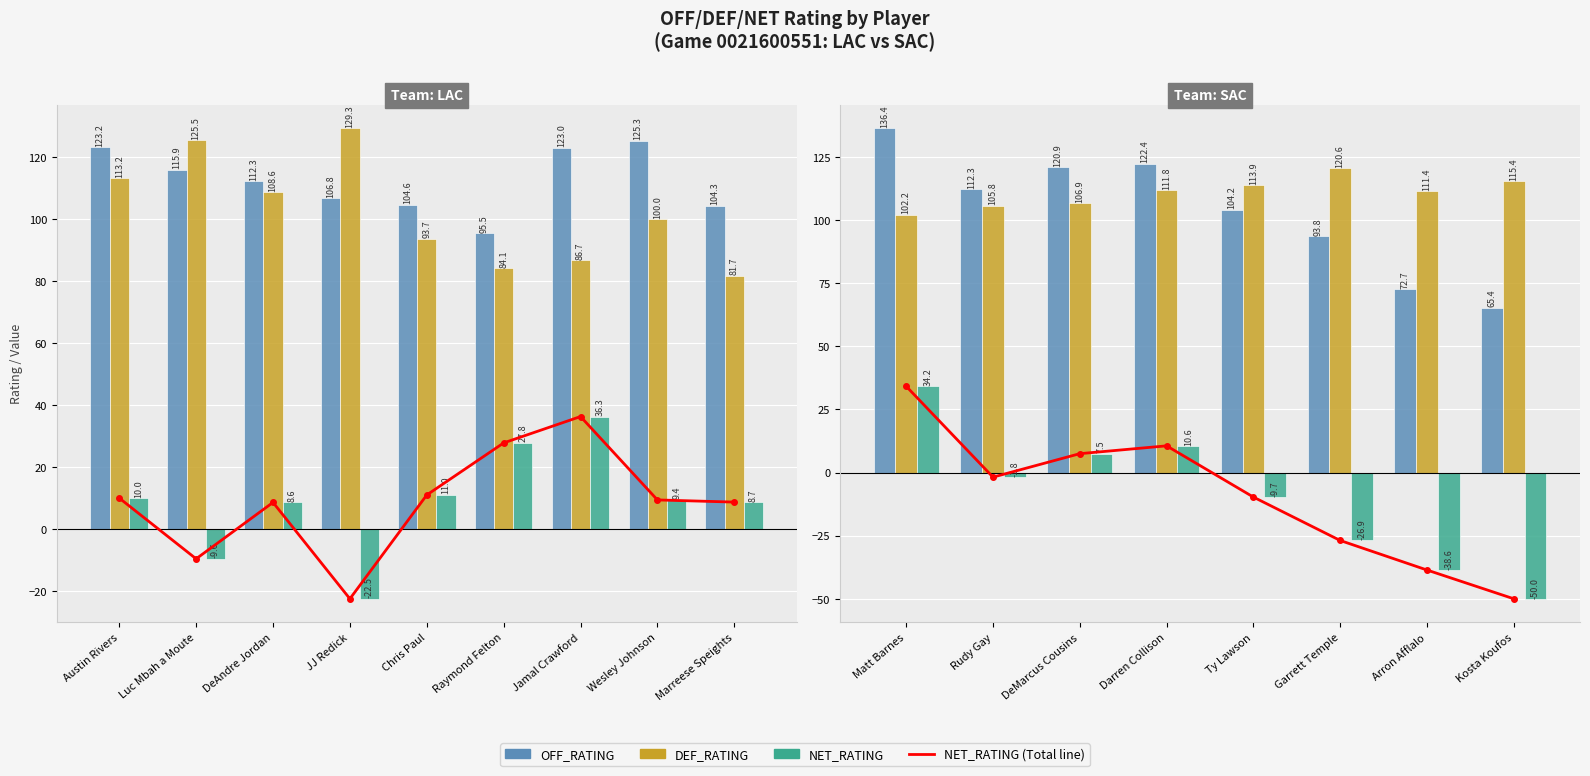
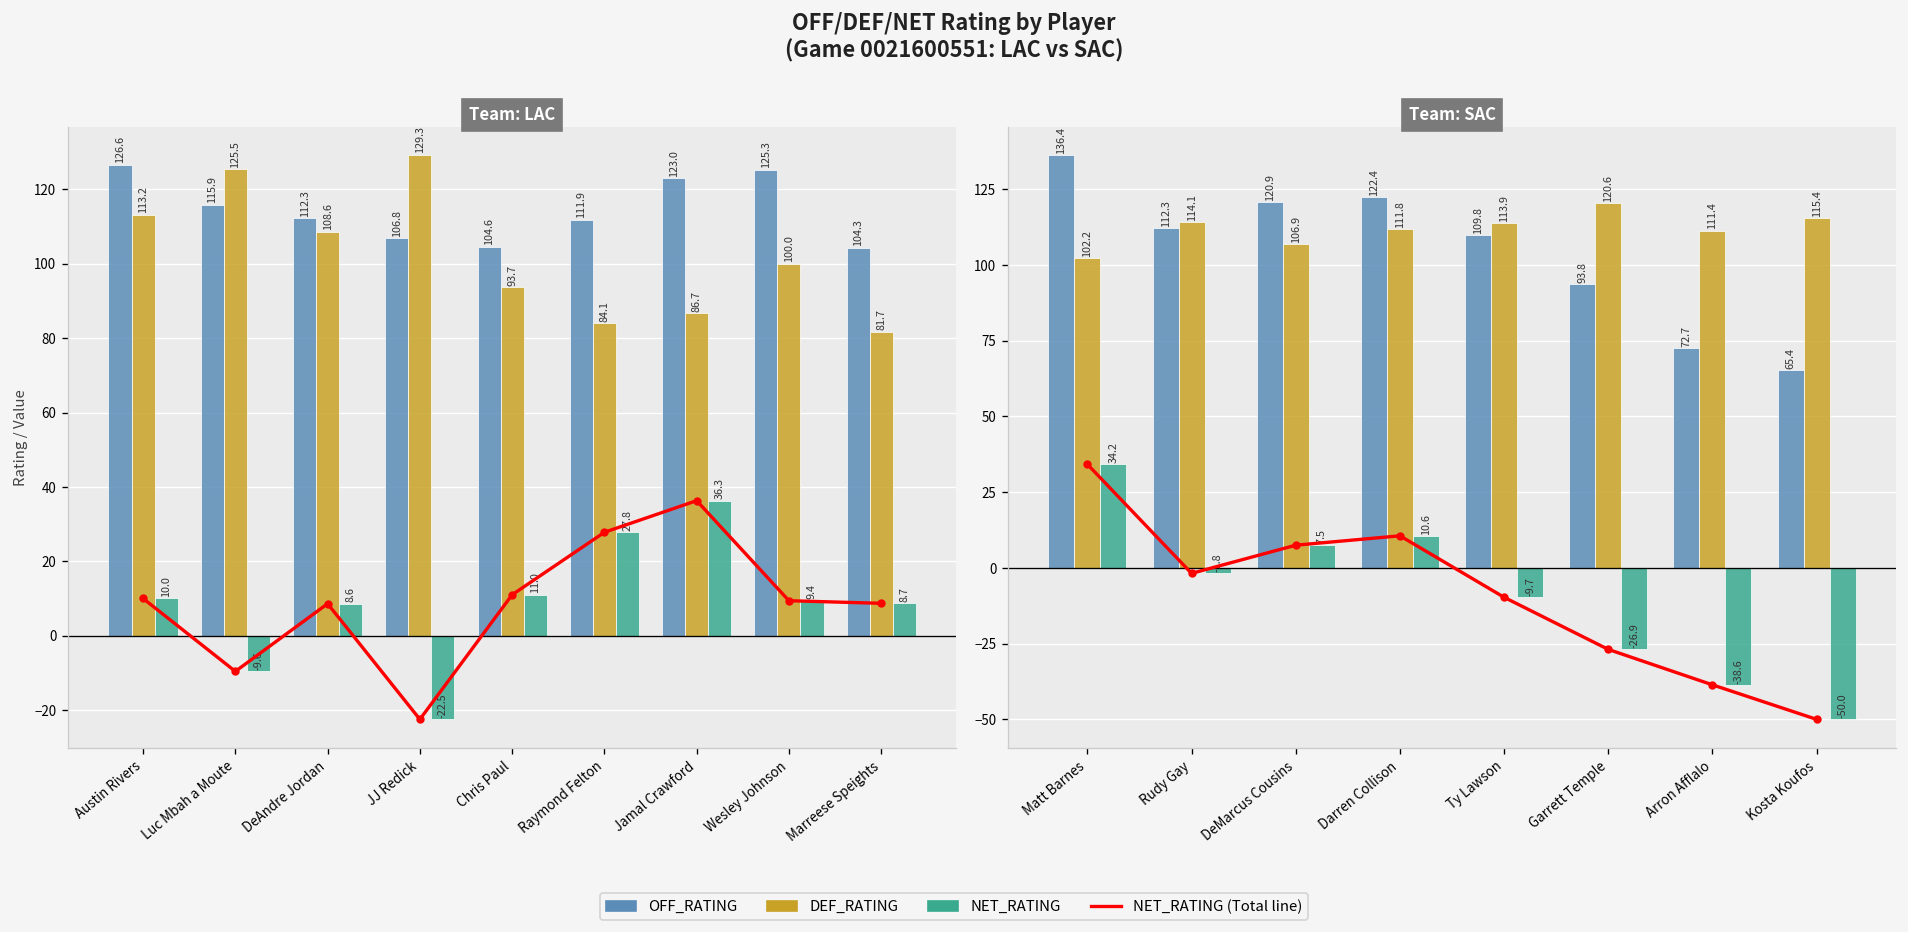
Team: LAC, OFF_RATING, Austin Rivers: 123.2 -> 126.6
Team: LAC, OFF_RATING, Raymond Felton: 95.5 -> 111.9
Team: SAC, DEF_RATING, Rudy Gay: 105.8 -> 114.1
Team: SAC, OFF_RATING, Ty Lawson: 104.2 -> 109.8
